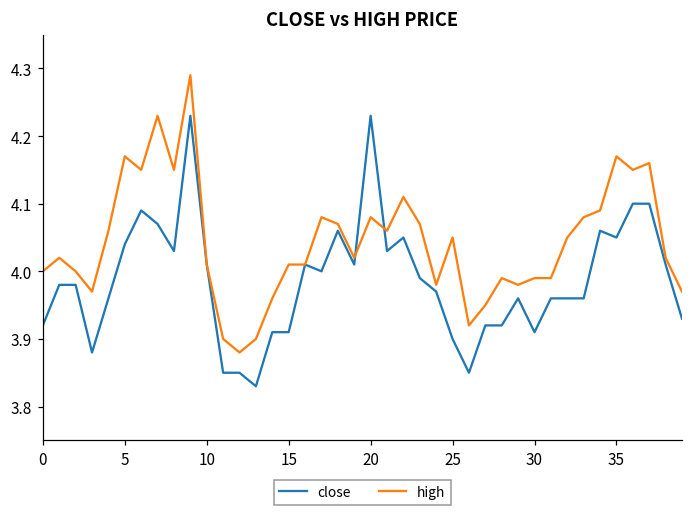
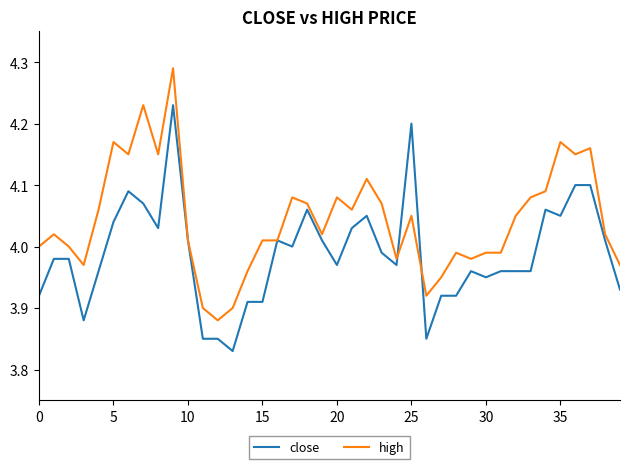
close, 20: 4.23 -> 3.97
close, 25: 3.9 -> 4.2
close, 30: 3.91 -> 3.95
